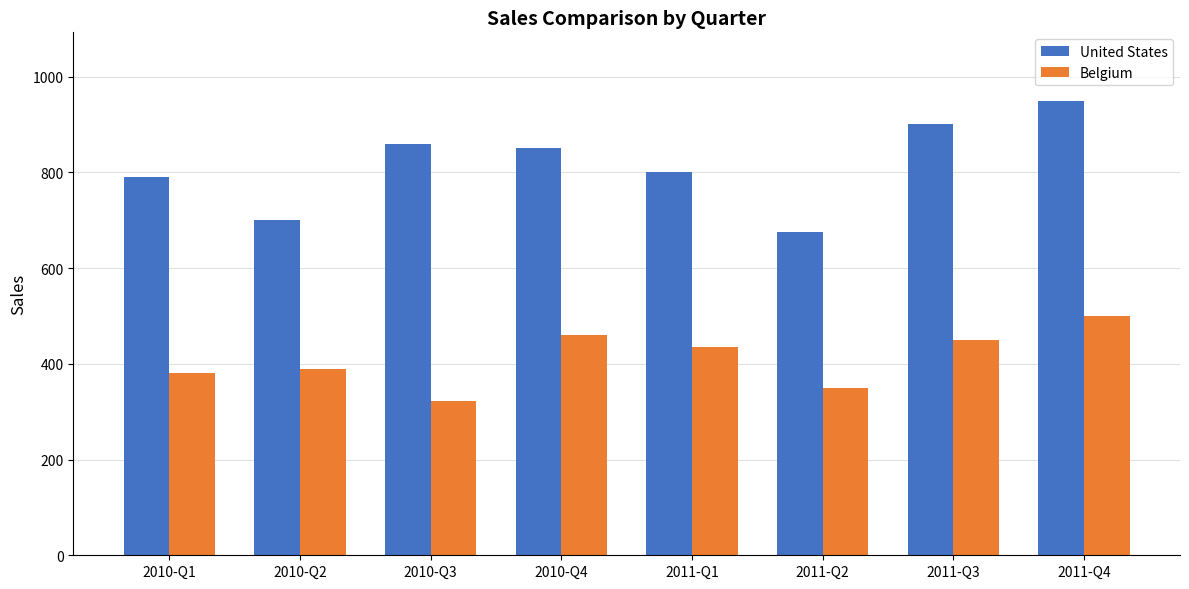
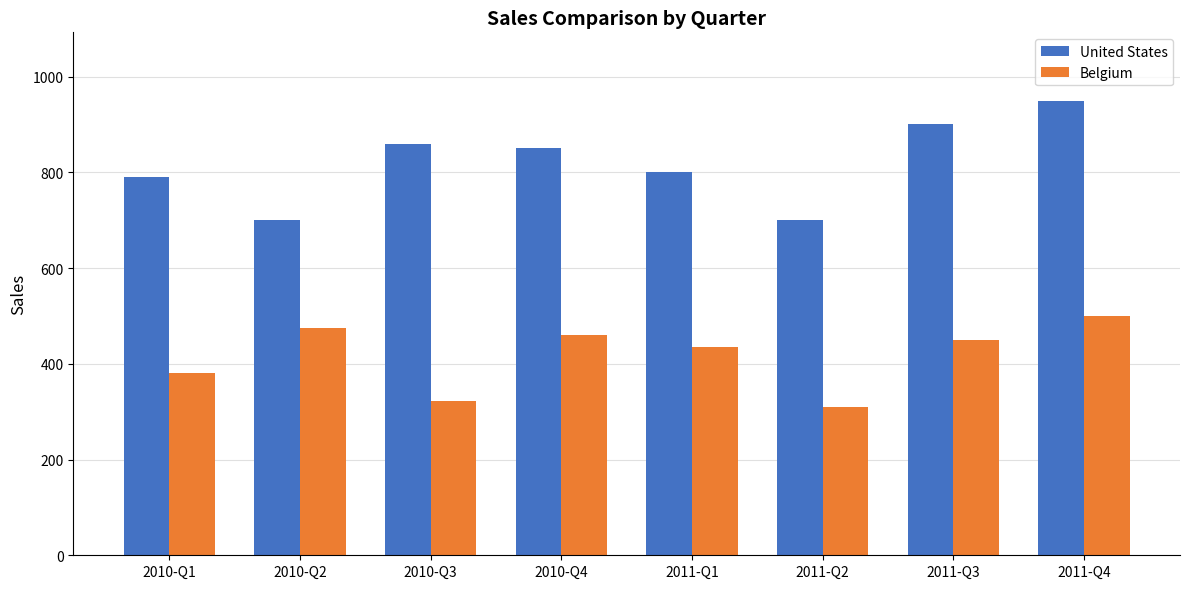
Belgium, 2010-Q2: 390 -> 470
United States, 2011-Q2: 680 -> 700
Belgium, 2011-Q2: 350 -> 310
